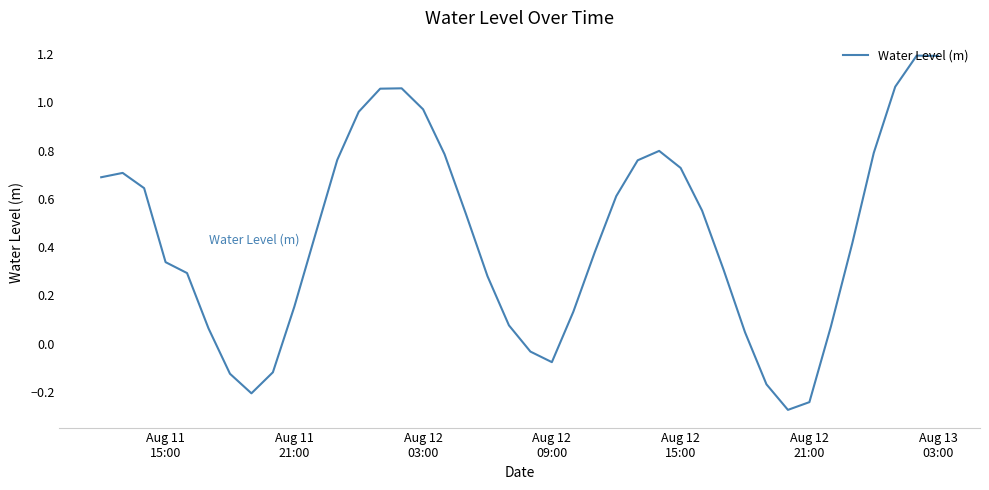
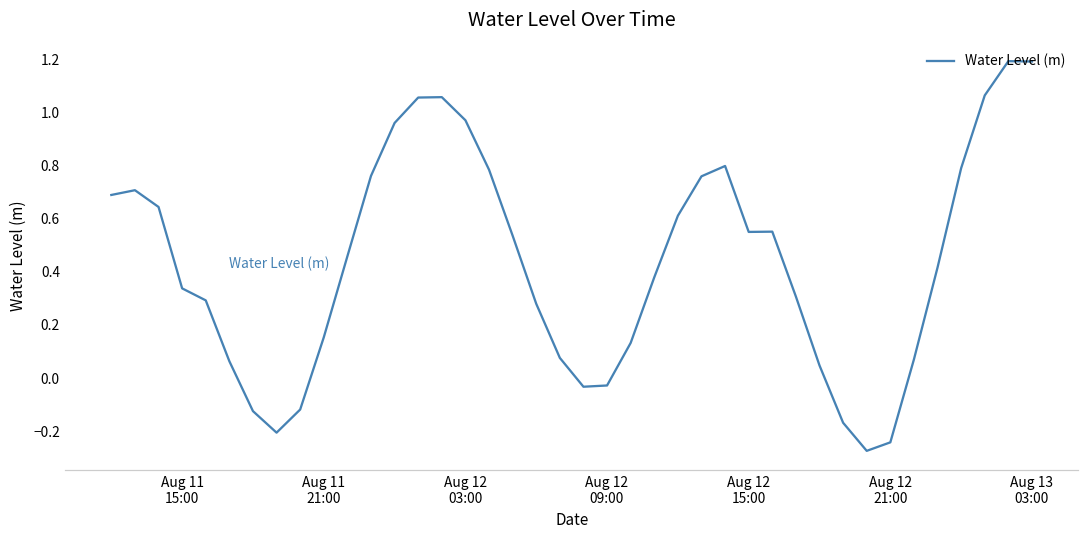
Aug 12 09:00: -0.08 -> -0.03
Aug 12 15:00: 0.73 -> 0.55
